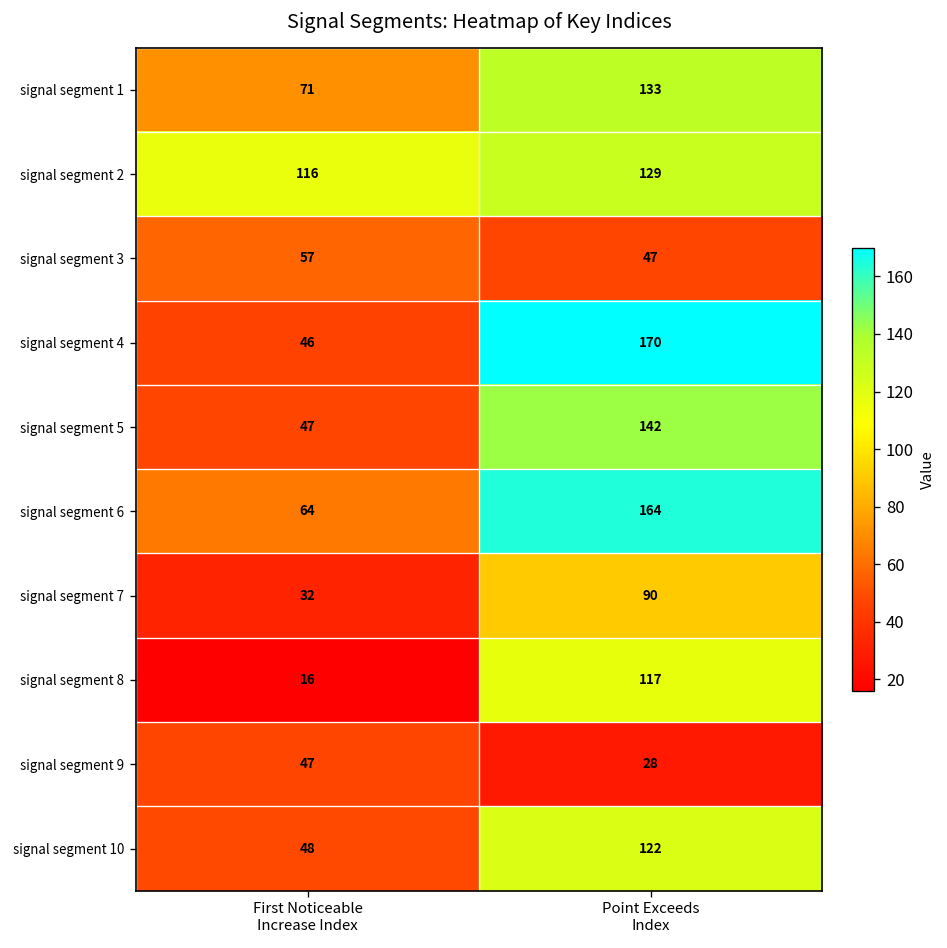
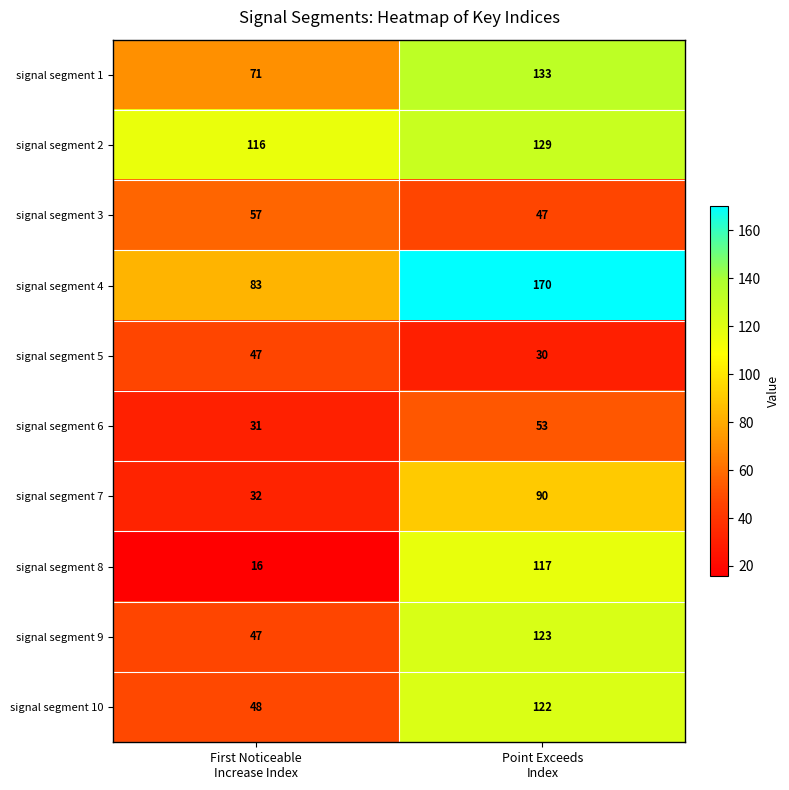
signal segment 4, First Noticeable Increase Index: 46 -> 83
signal segment 5, Point Exceeds Index: 142 -> 30
signal segment 6, First Noticeable Increase Index: 64 -> 31
signal segment 6, Point Exceeds Index: 164 -> 53
signal segment 9, Point Exceeds Index: 28 -> 123
